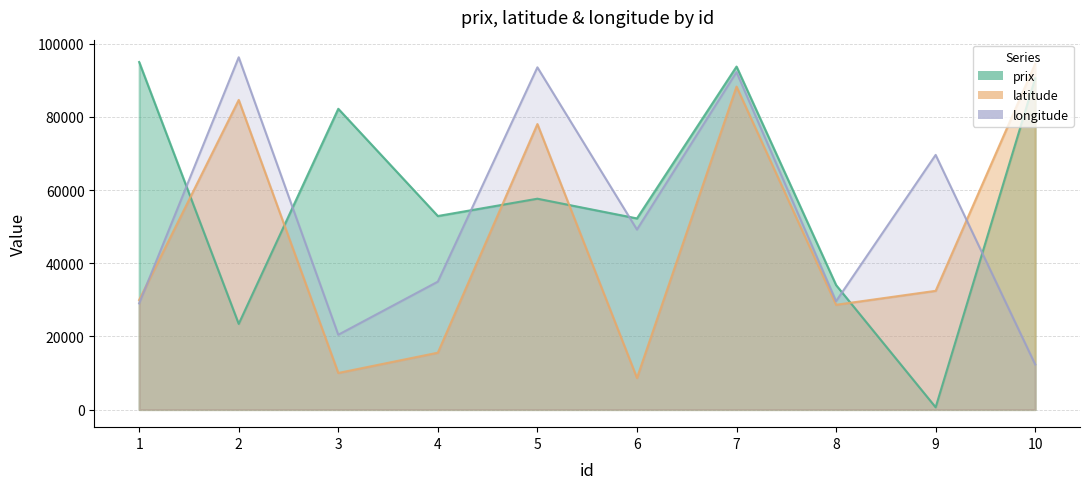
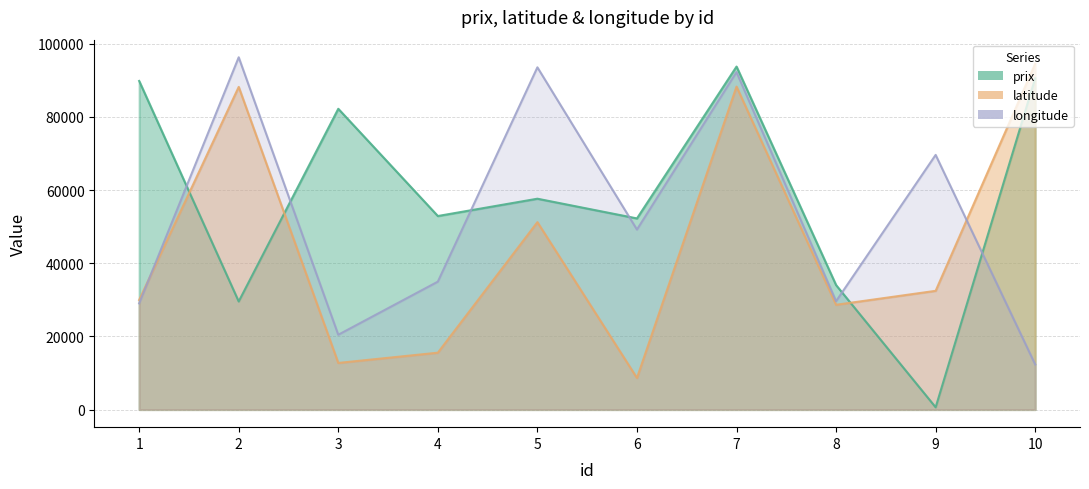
prix, 1: 95000 -> 90000
prix, 2: 23000 -> 30000
latitude, 2: 85000 -> 88000
latitude, 3: 10000 -> 13000
latitude, 5: 78000 -> 51000
